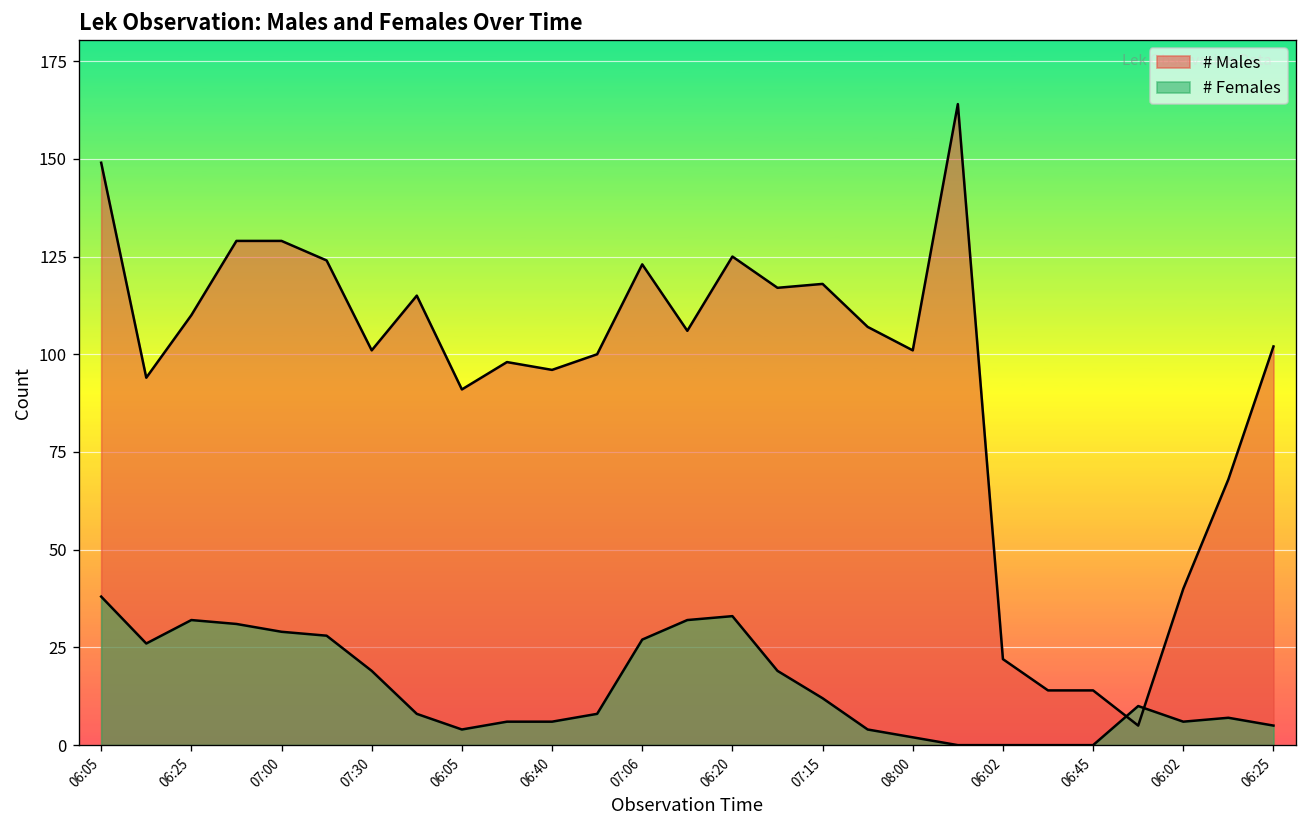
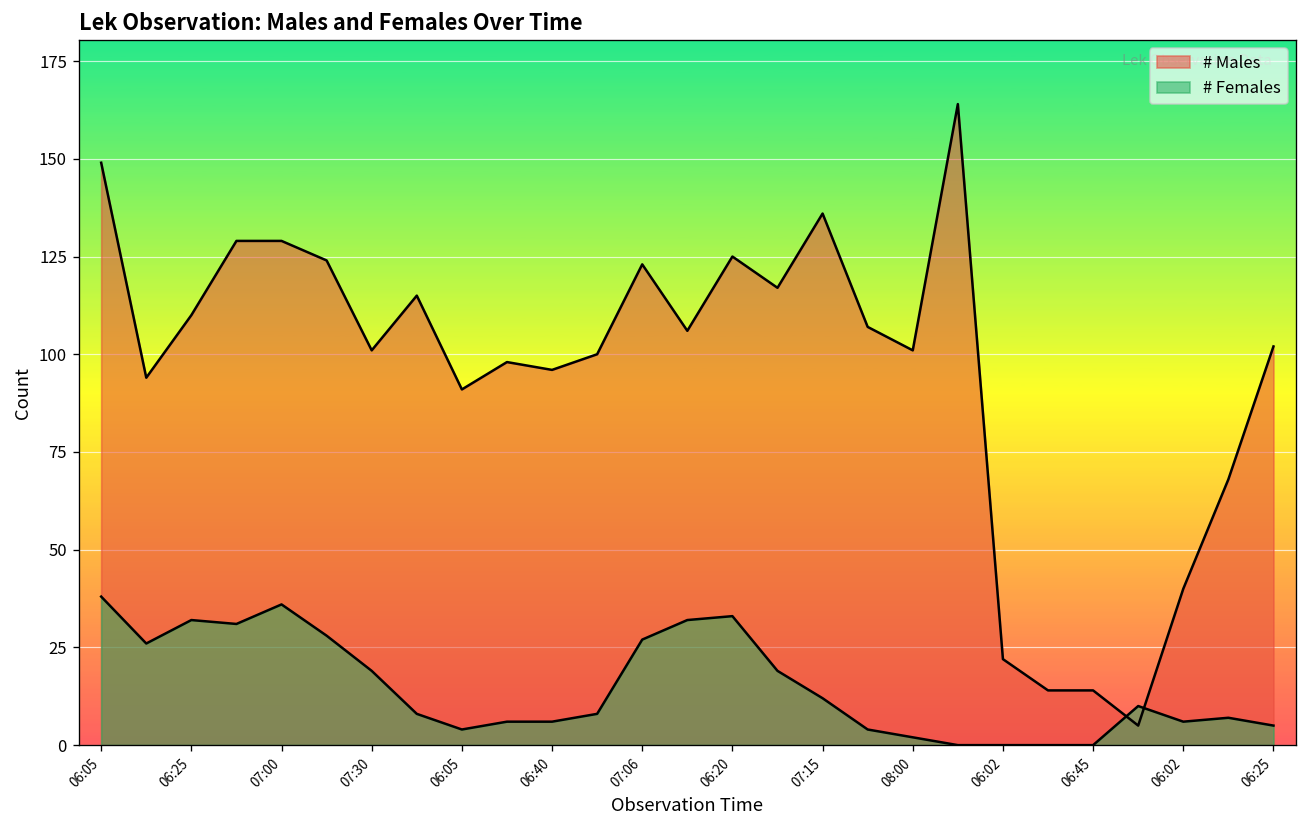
# Females, 07:00: 29 -> 36
# Males, 07:15: 118 -> 136
